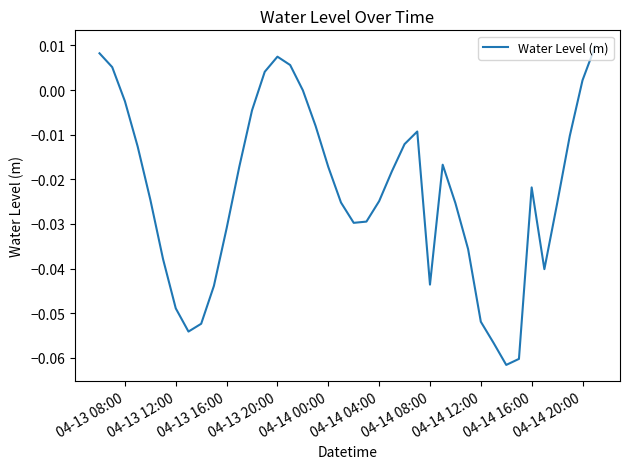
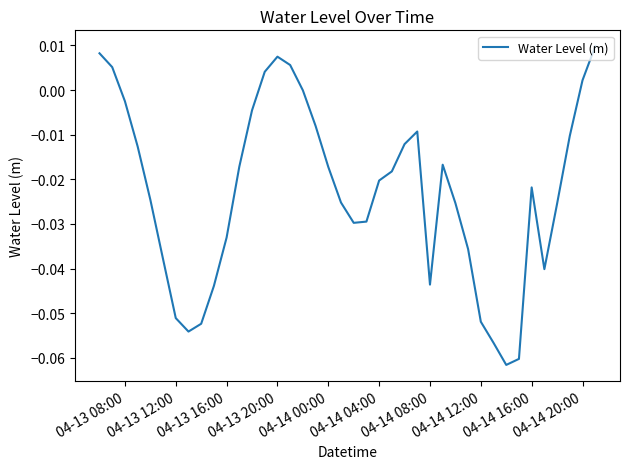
04-13 12:00: -0.049 -> -0.051
04-13 16:00: -0.031 -> -0.033
04-14 04:00: -0.025 -> -0.020
